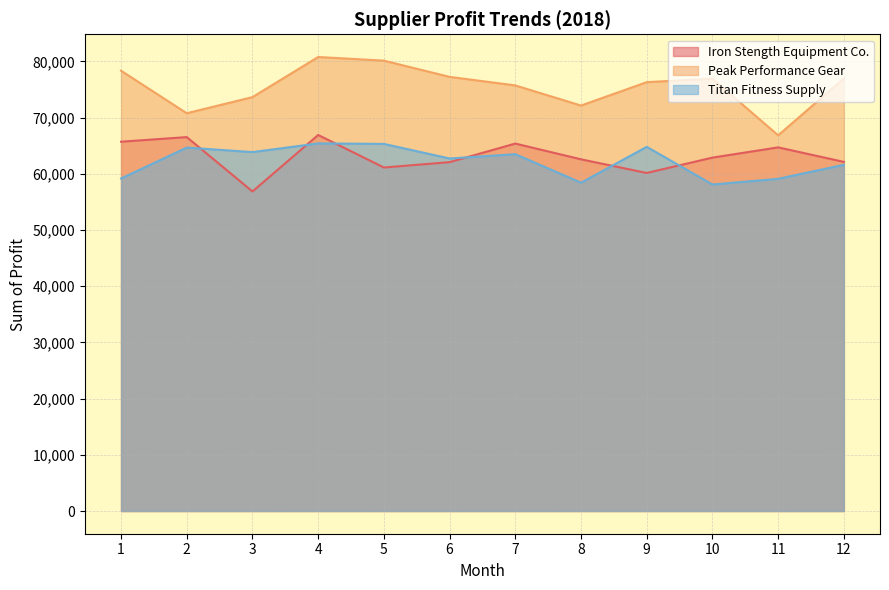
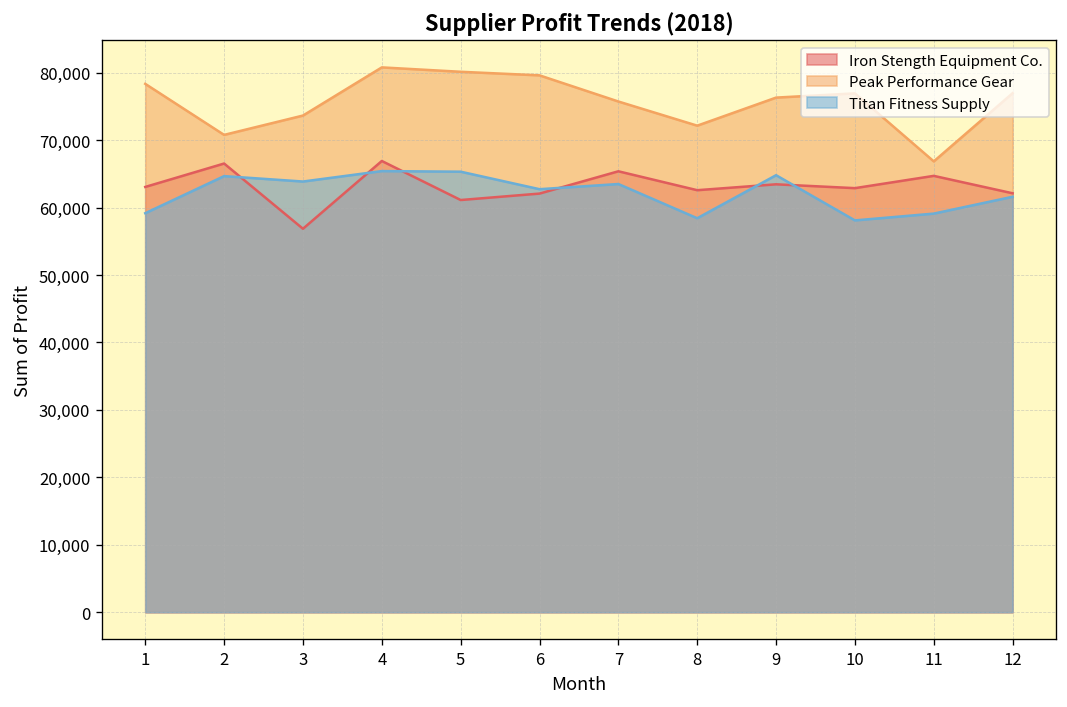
Iron Stength Equipment Co., 1: 66,000 -> 63,000
Peak Performance Gear, 6: 77,000 -> 80,000
Iron Stength Equipment Co., 9: 60,000 -> 63,000
